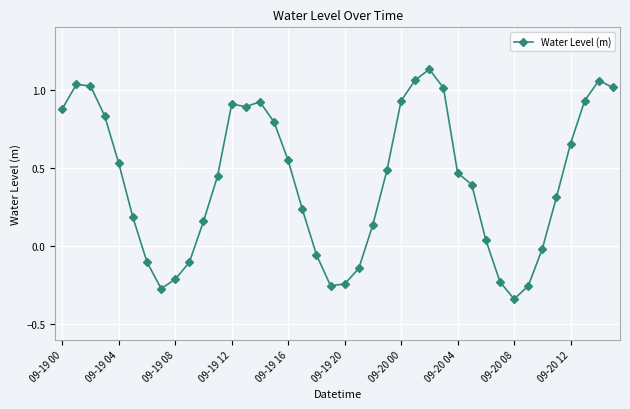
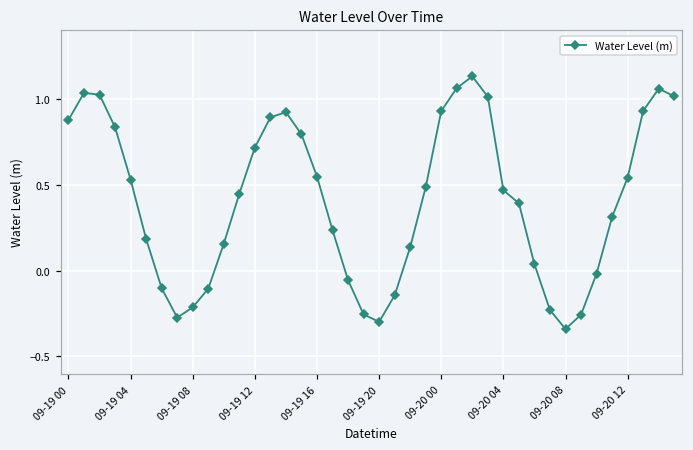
09-19 12: 0.91 -> 0.72
09-19 20: -0.24 -> -0.30
09-20 12: 0.66 -> 0.54
